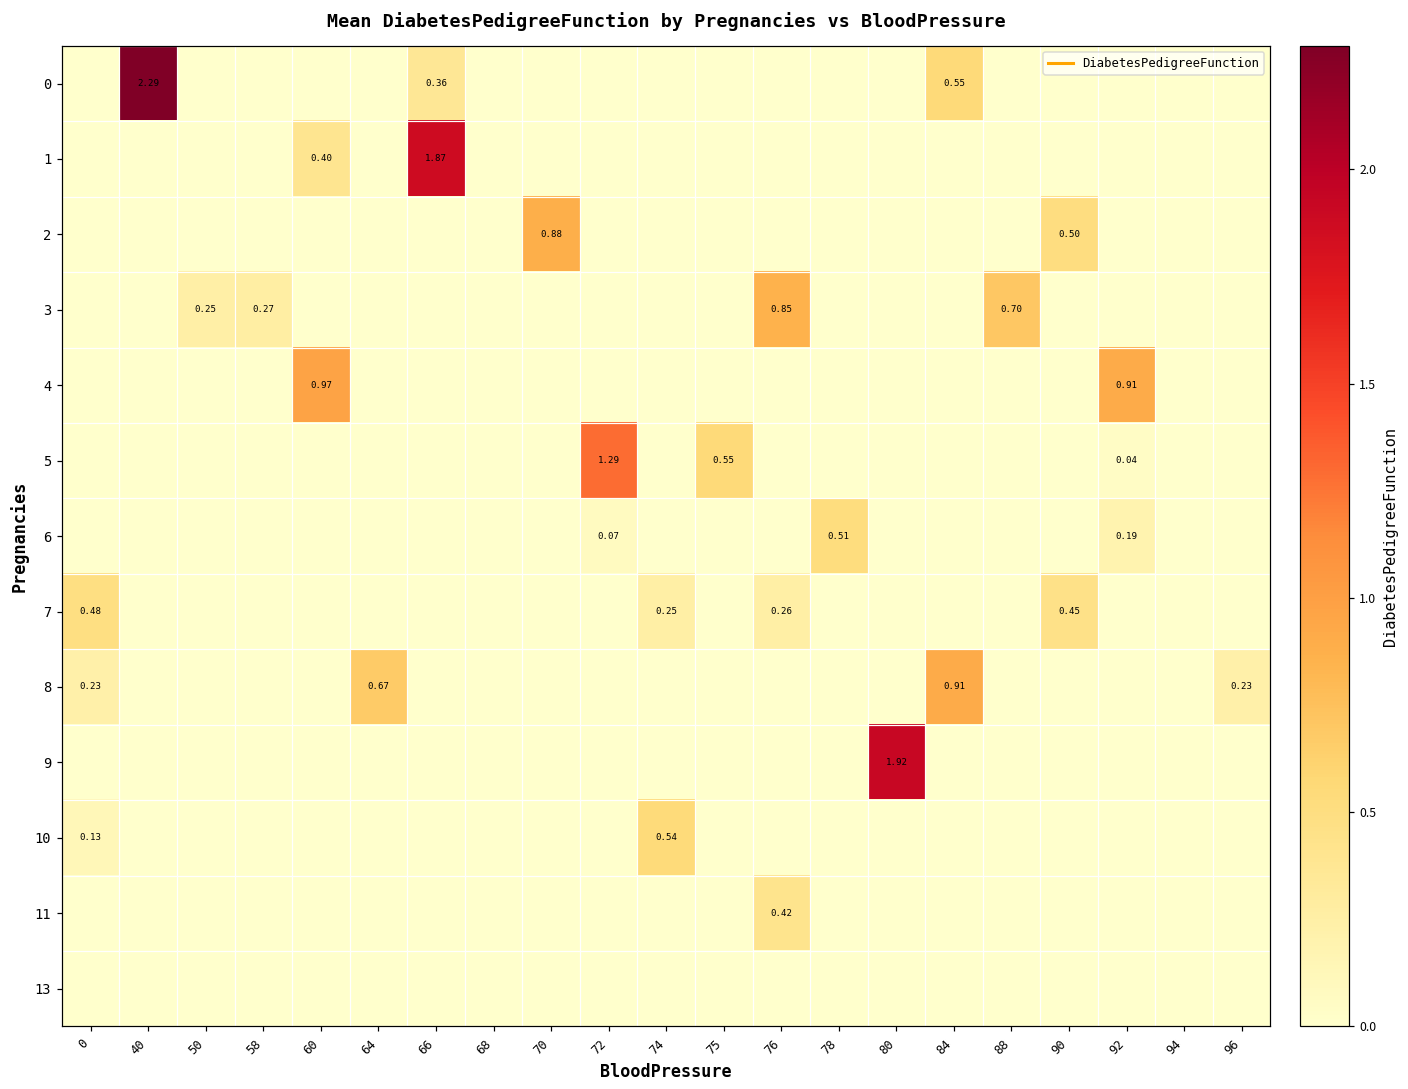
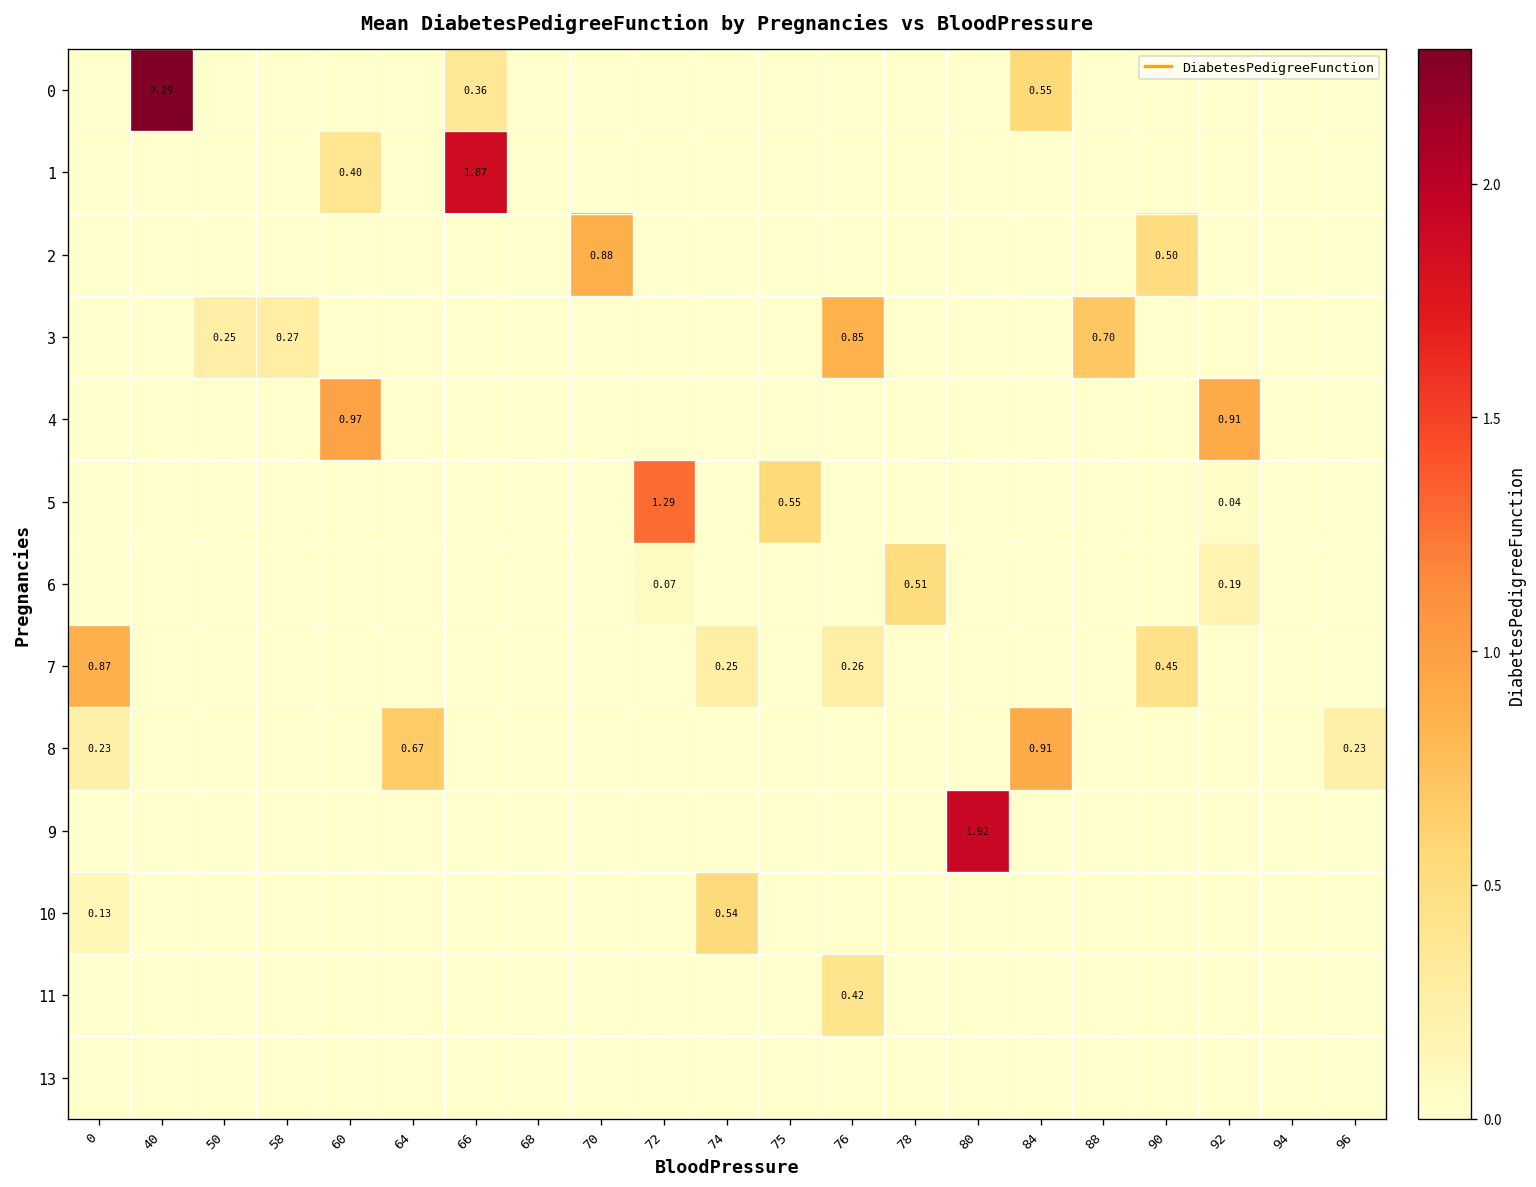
7, 0: 0.48 -> 0.87
